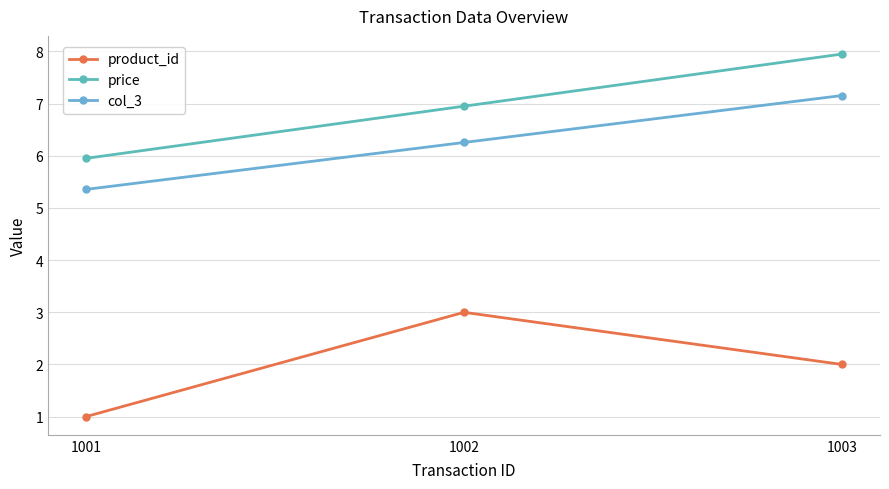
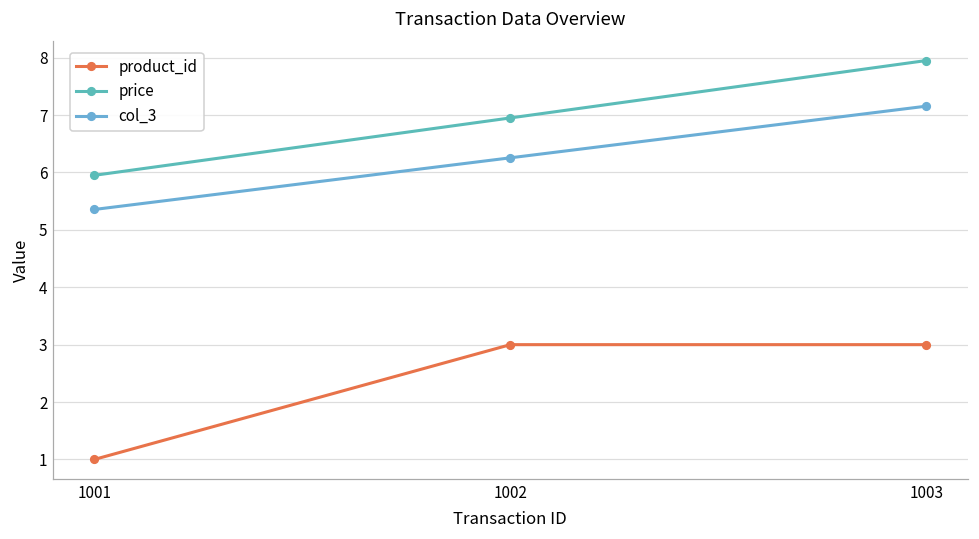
product_id, 1003: 2 -> 3
